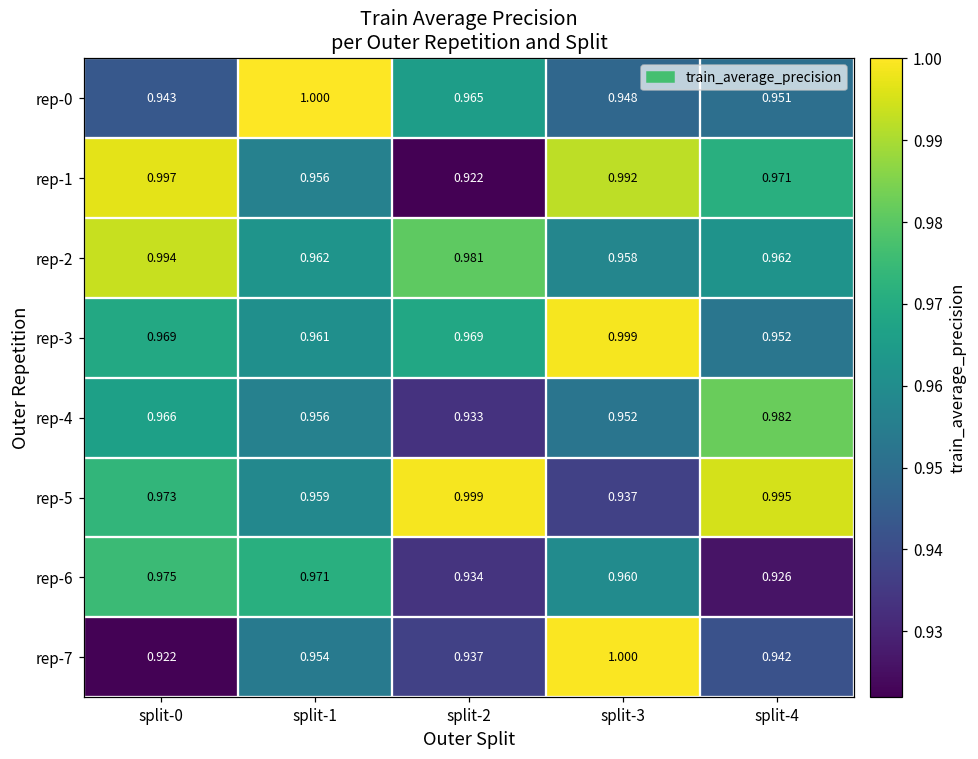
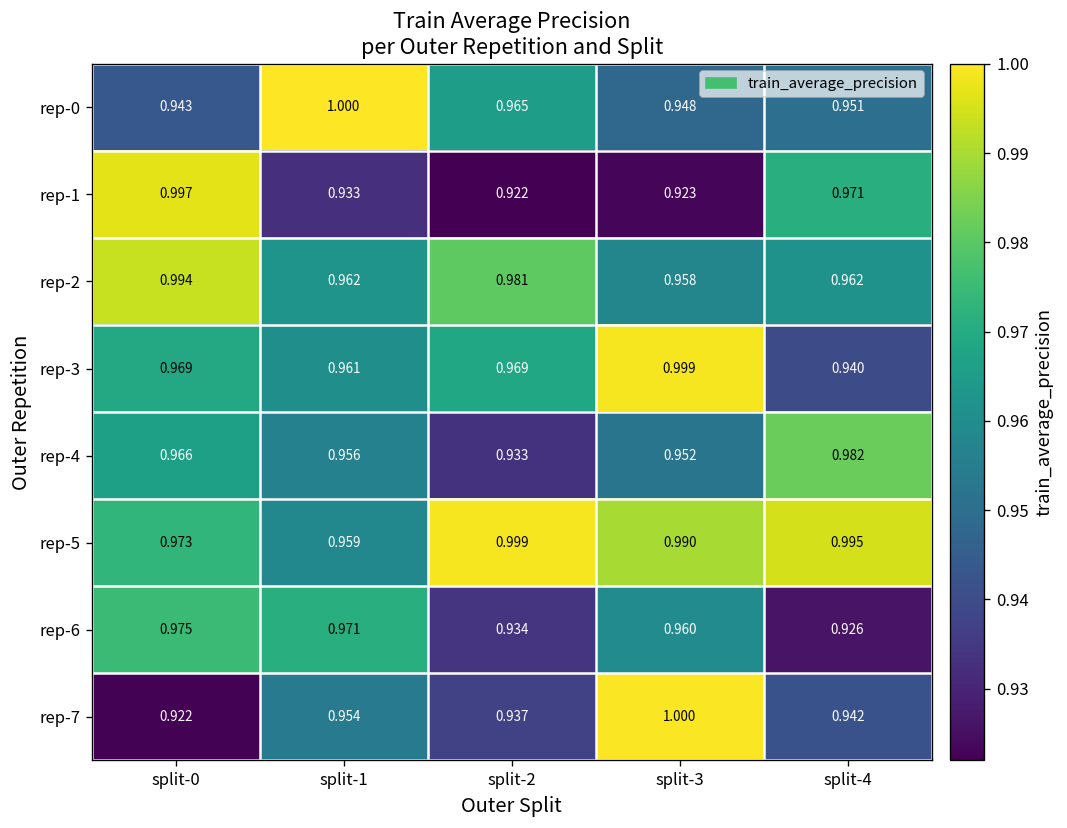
rep-1, split-1: 0.956 -> 0.933
rep-1, split-3: 0.992 -> 0.923
rep-3, split-4: 0.952 -> 0.940
rep-5, split-3: 0.937 -> 0.990
